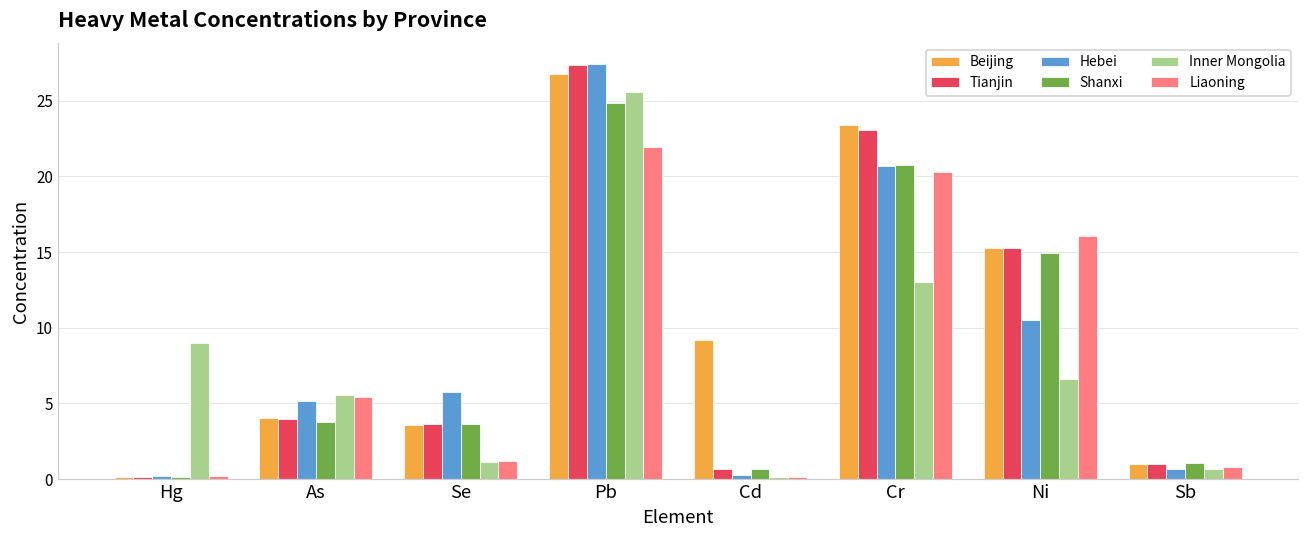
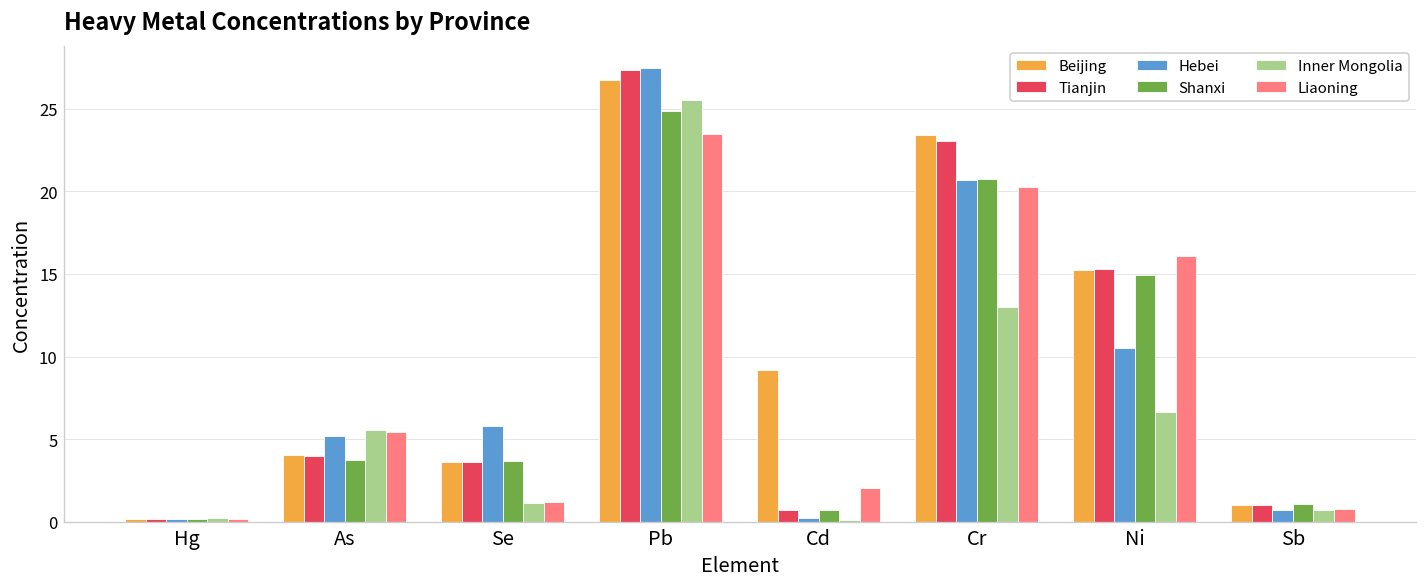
Inner Mongolia, Hg: 9.0 -> 0.2
Liaoning, Pb: 22.0 -> 23.5
Liaoning, Cd: 0.2 -> 2.1
